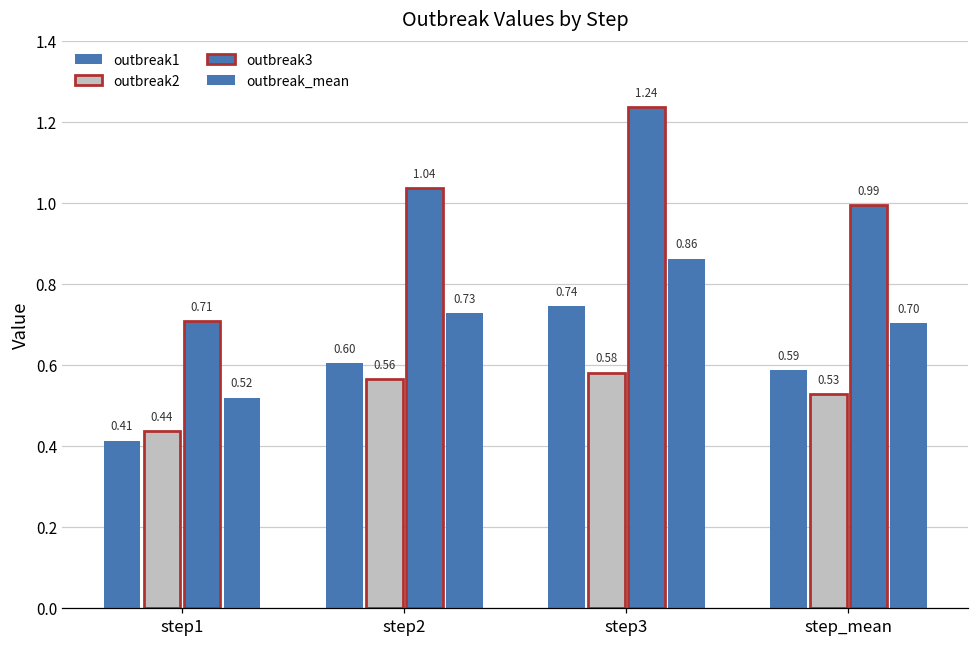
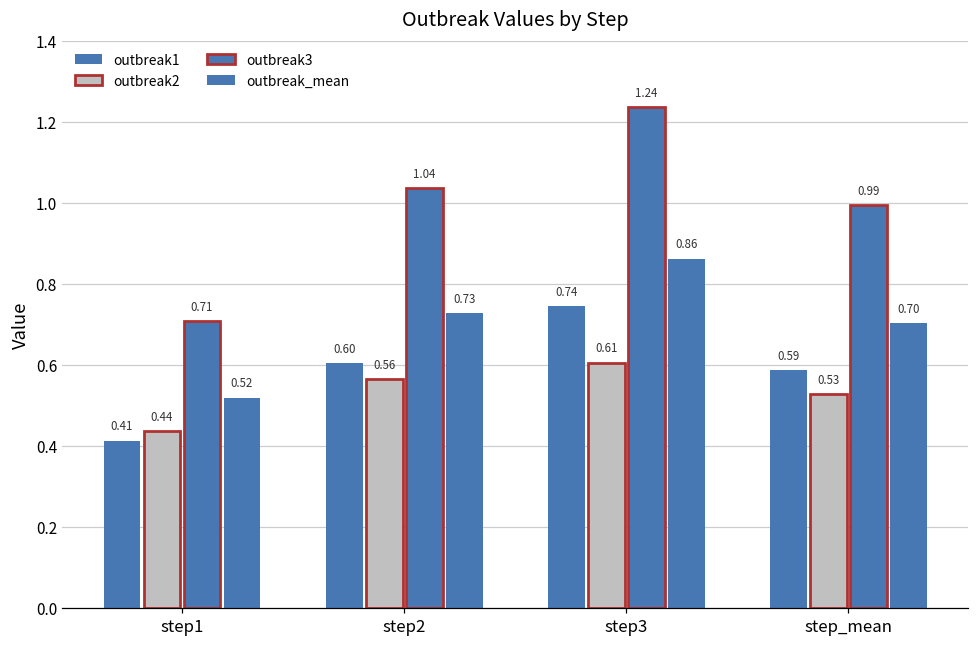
outbreak2, step3: 0.58 -> 0.61
